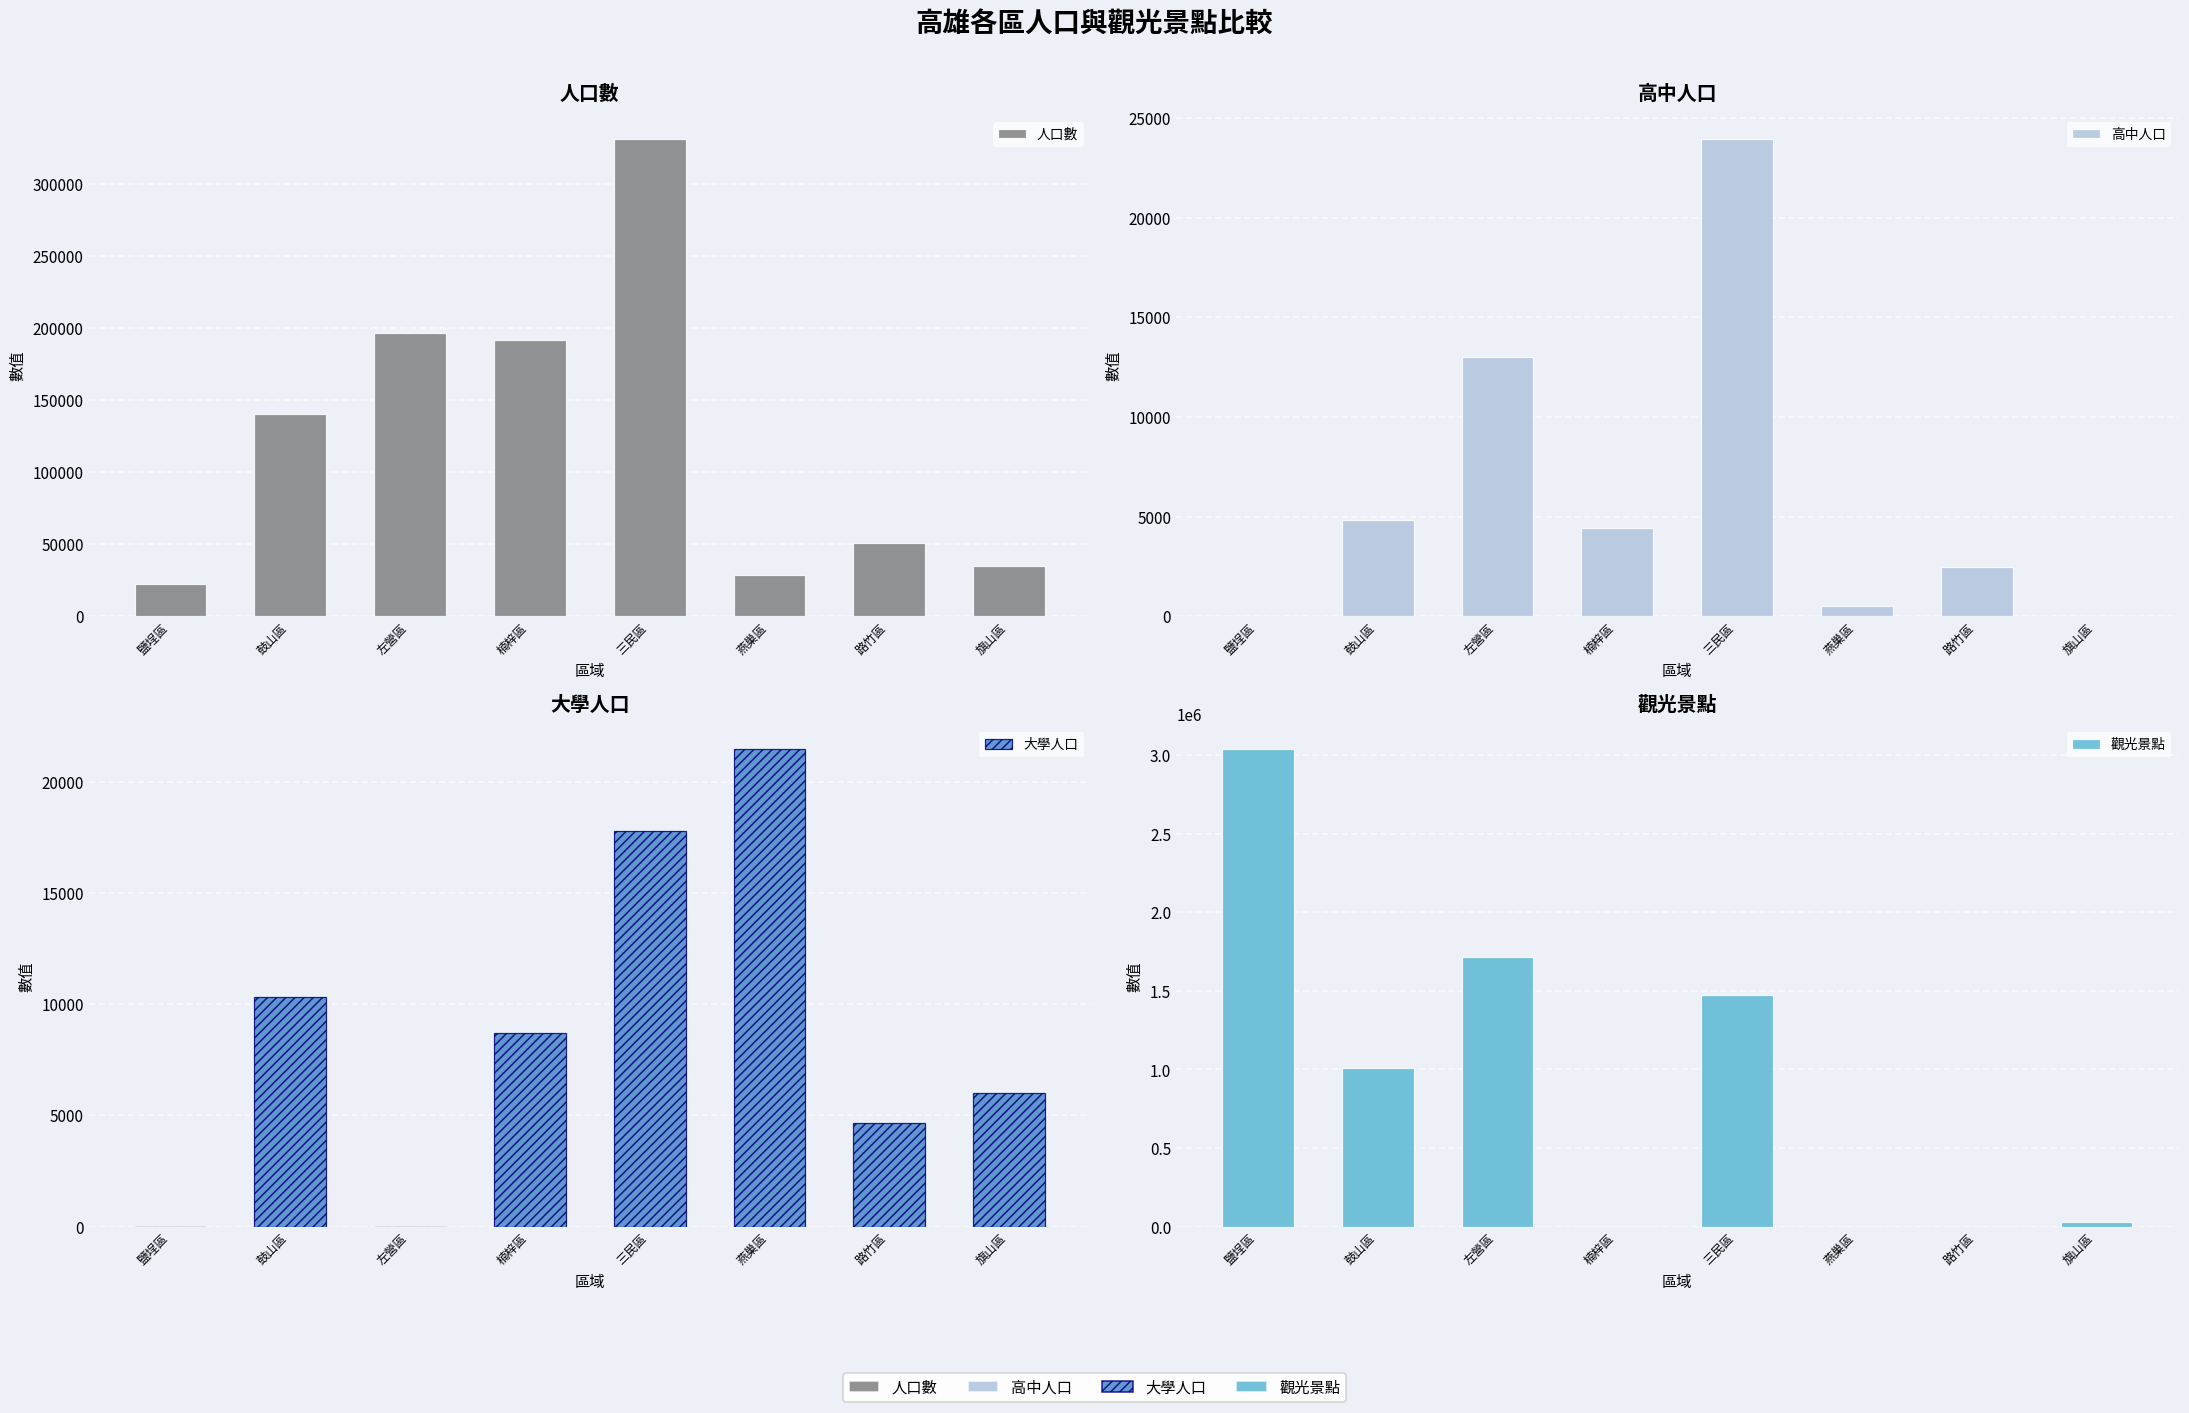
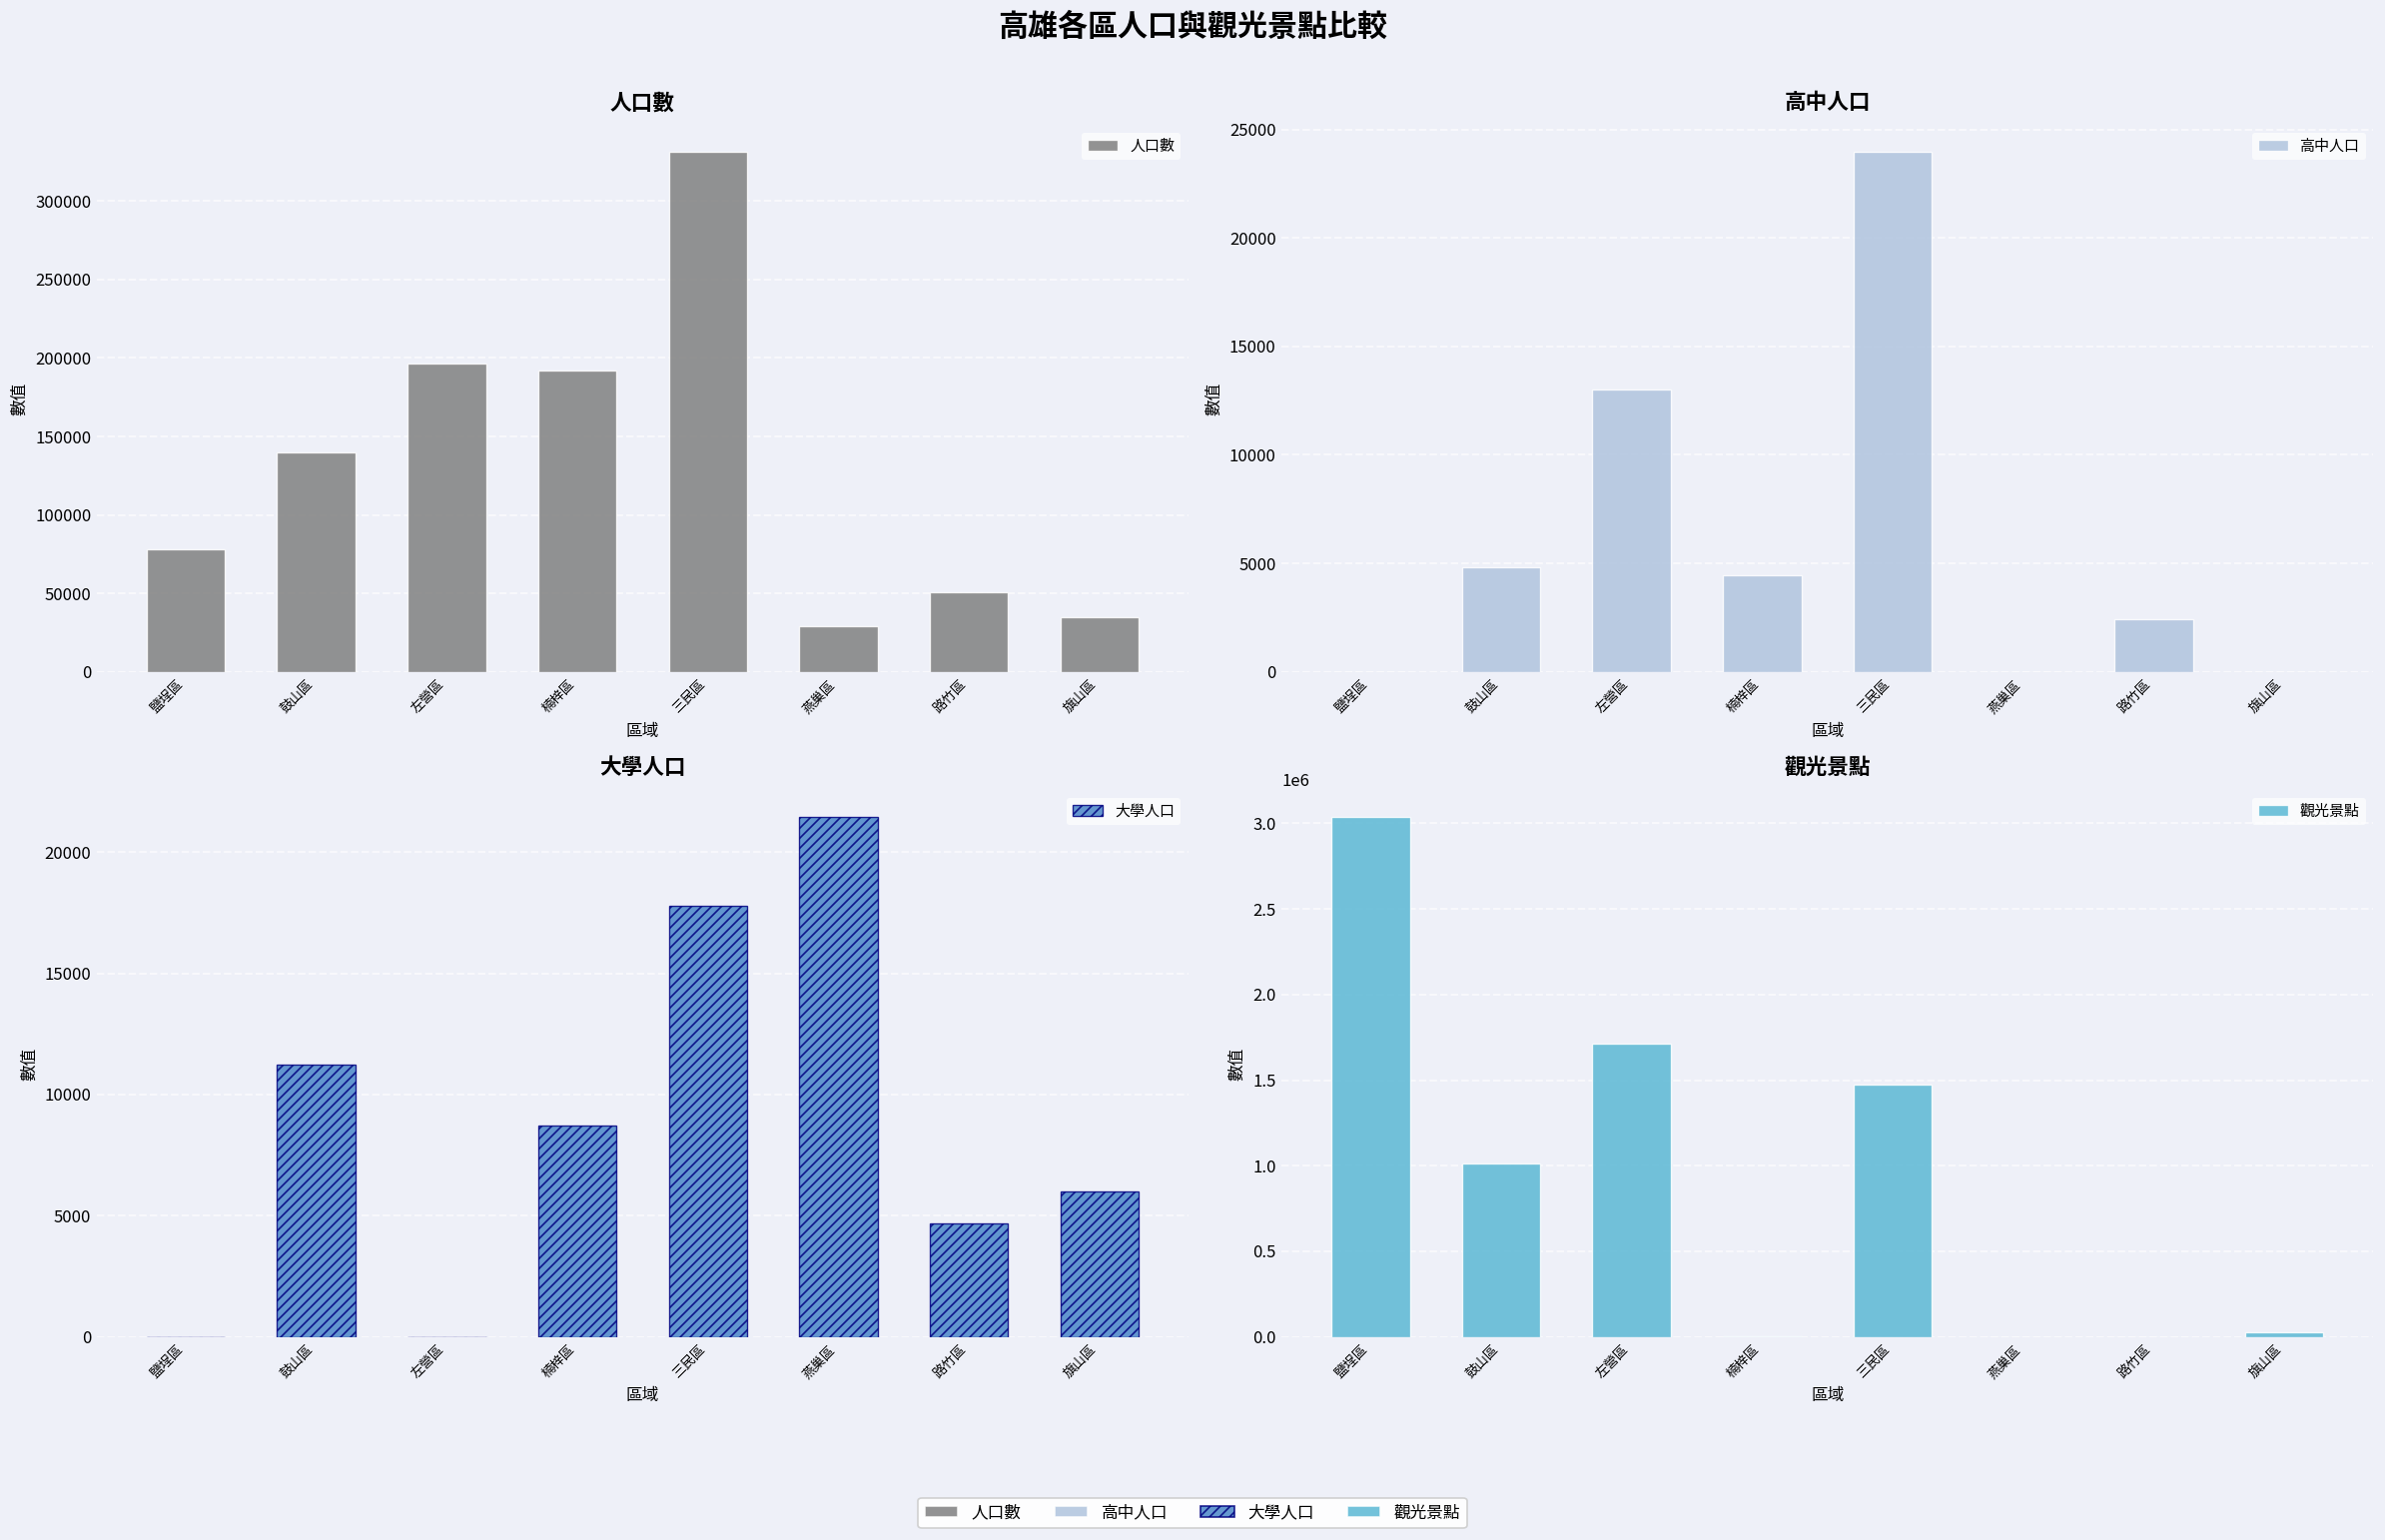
人口數, 鹽埕區: 23000 -> 78000
高中人口, 燕巢區: 500 -> 0
大學人口, 鼓山區: 10300 -> 11200
